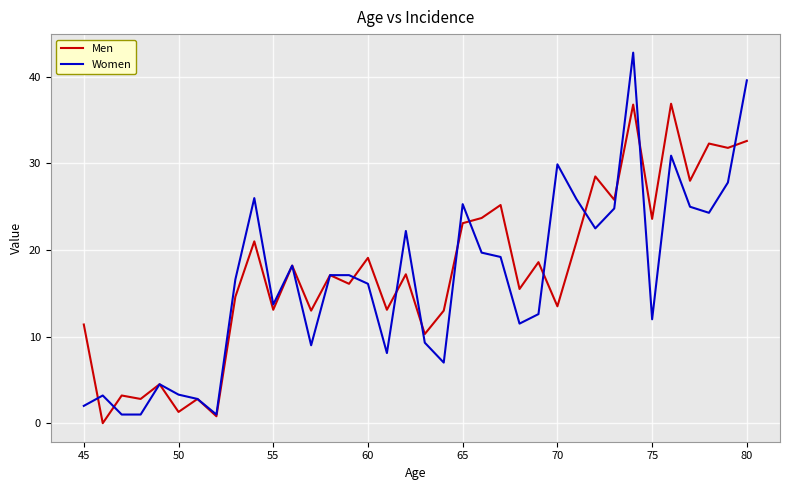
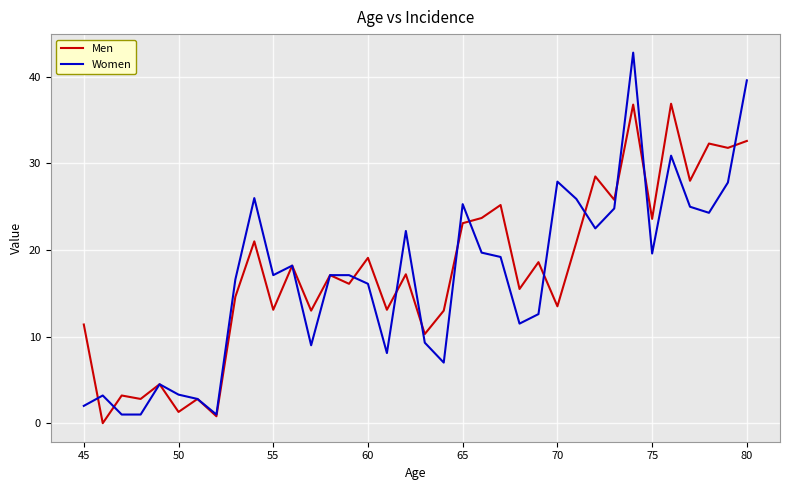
Women, 55: 14 -> 17
Women, 70: 30 -> 28
Women, 75: 12 -> 20
